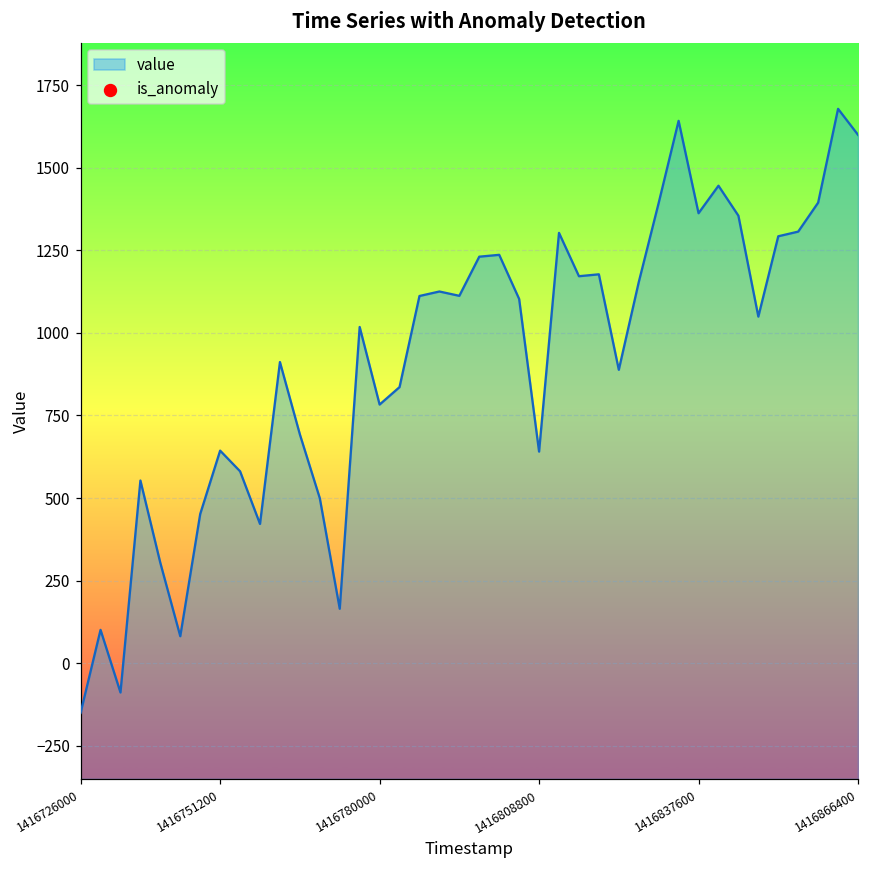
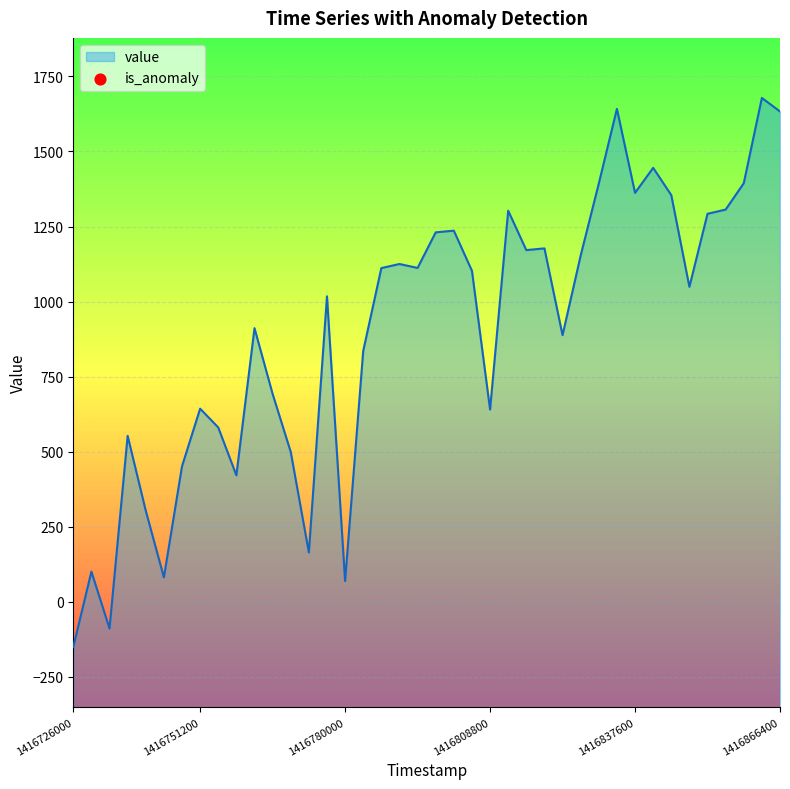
1416780000: 780 -> 70
1416866400: 1600 -> 1630
